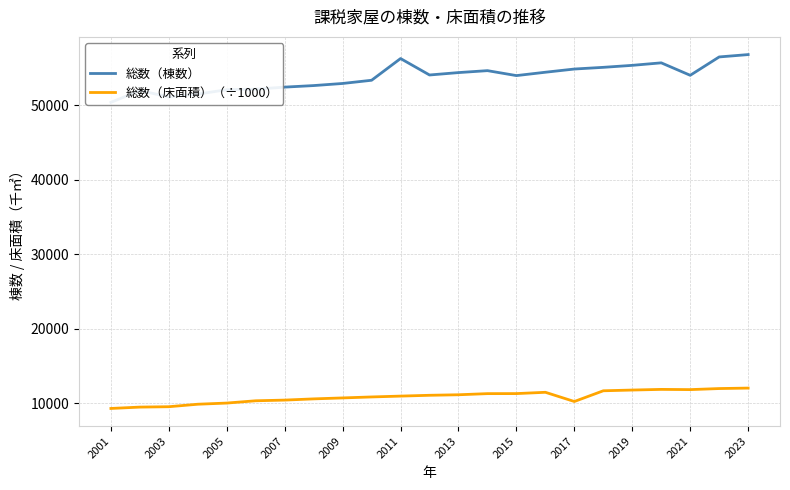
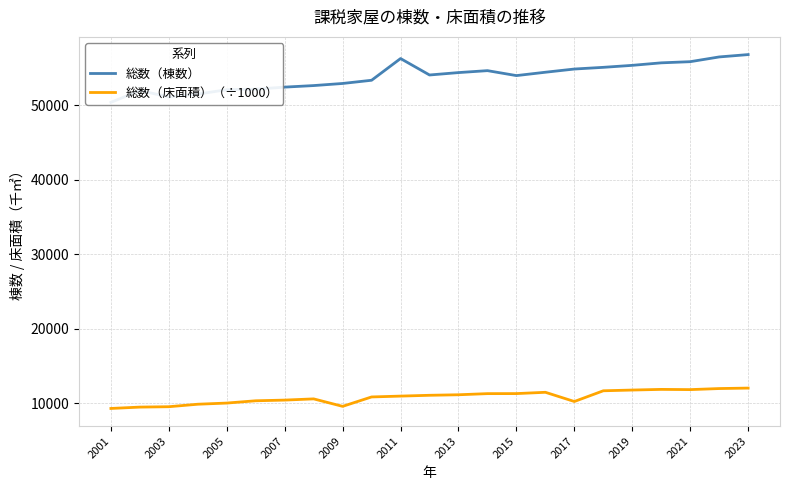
総数（床面積）（÷1000）, 2009: 11000 -> 10000
総数（棟数）, 2021: 54000 -> 56000
